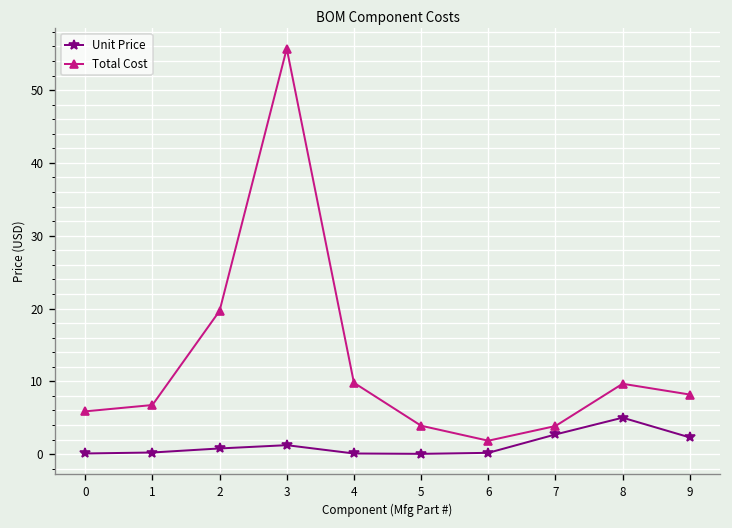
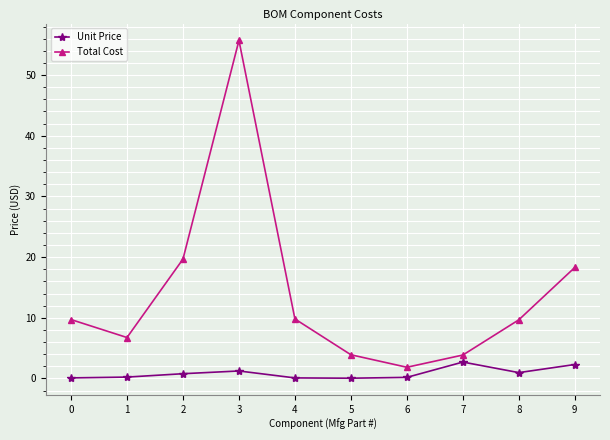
Total Cost, 0: 6 -> 10
Unit Price, 8: 5 -> 1
Total Cost, 9: 8 -> 18
